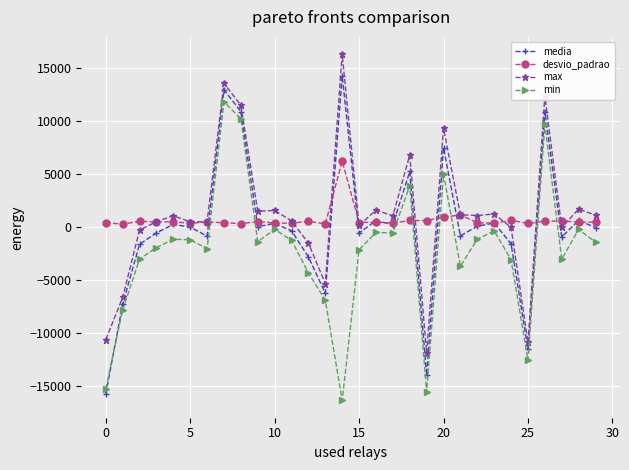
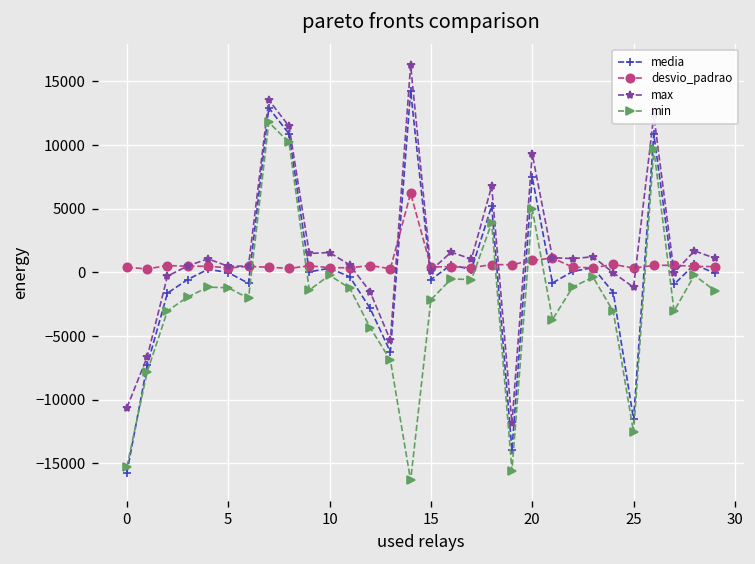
max, 25: -10900 -> -1200
